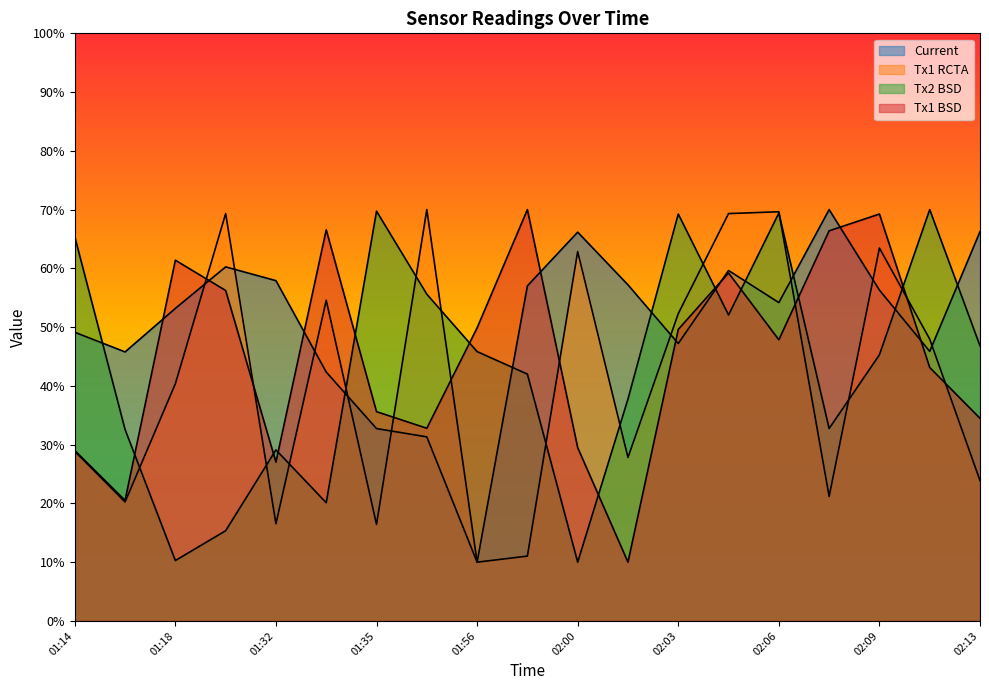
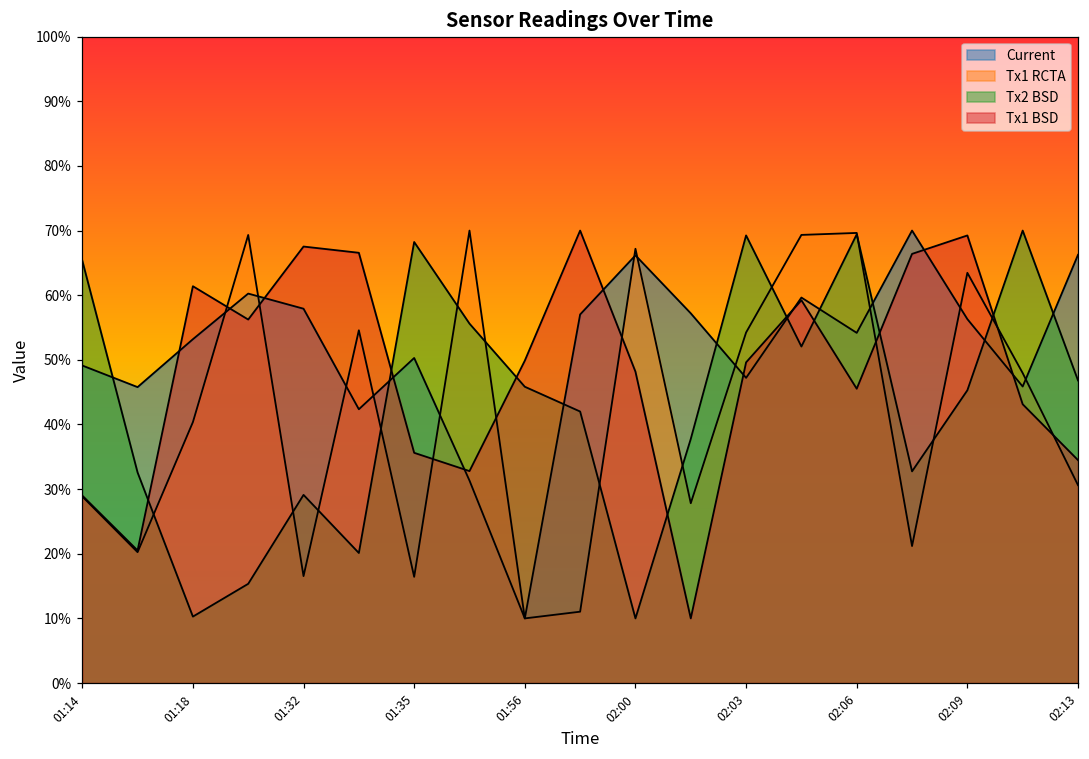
Tx1 BSD, 01:32: 27% -> 68%
Current, 01:35: 33% -> 50%
Tx2 BSD, 01:35: 70% -> 68%
Tx1 RCTA, 02:00: 63% -> 67%
Tx1 BSD, 02:00: 30% -> 48%
Tx1 RCTA, 02:03: 52% -> 54%
Tx1 BSD, 02:06: 48% -> 46%
Tx1 RCTA, 02:13: 24% -> 31%
